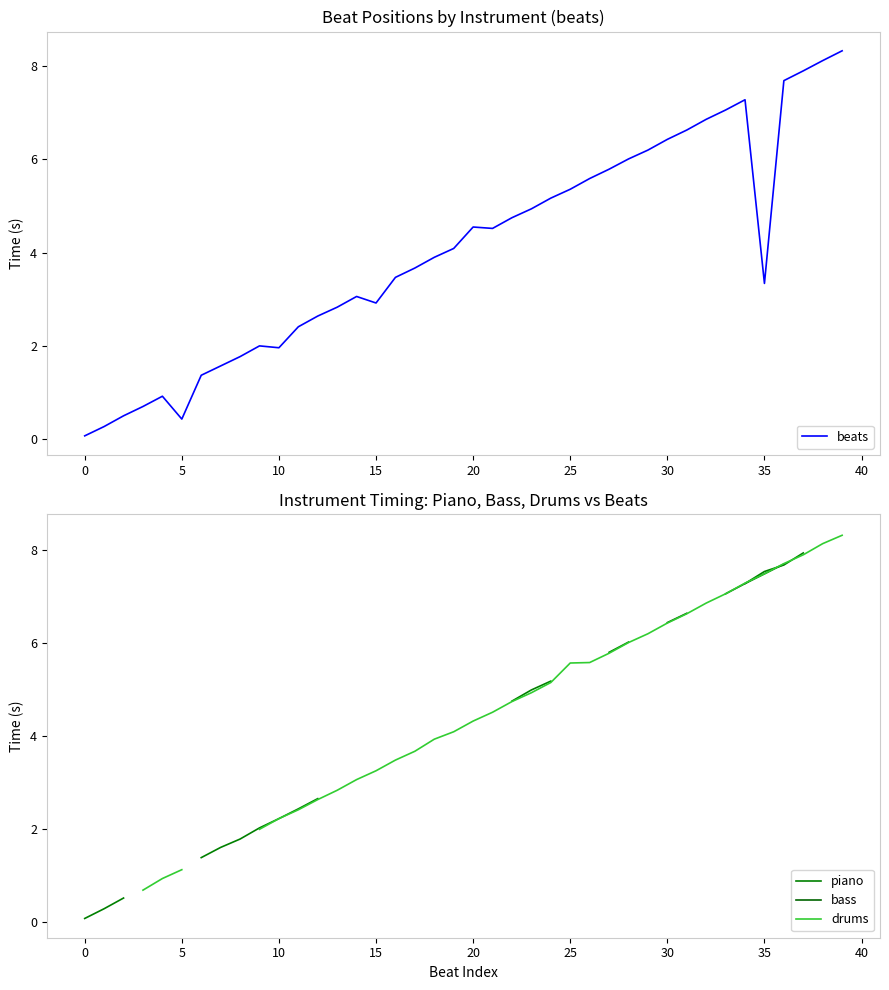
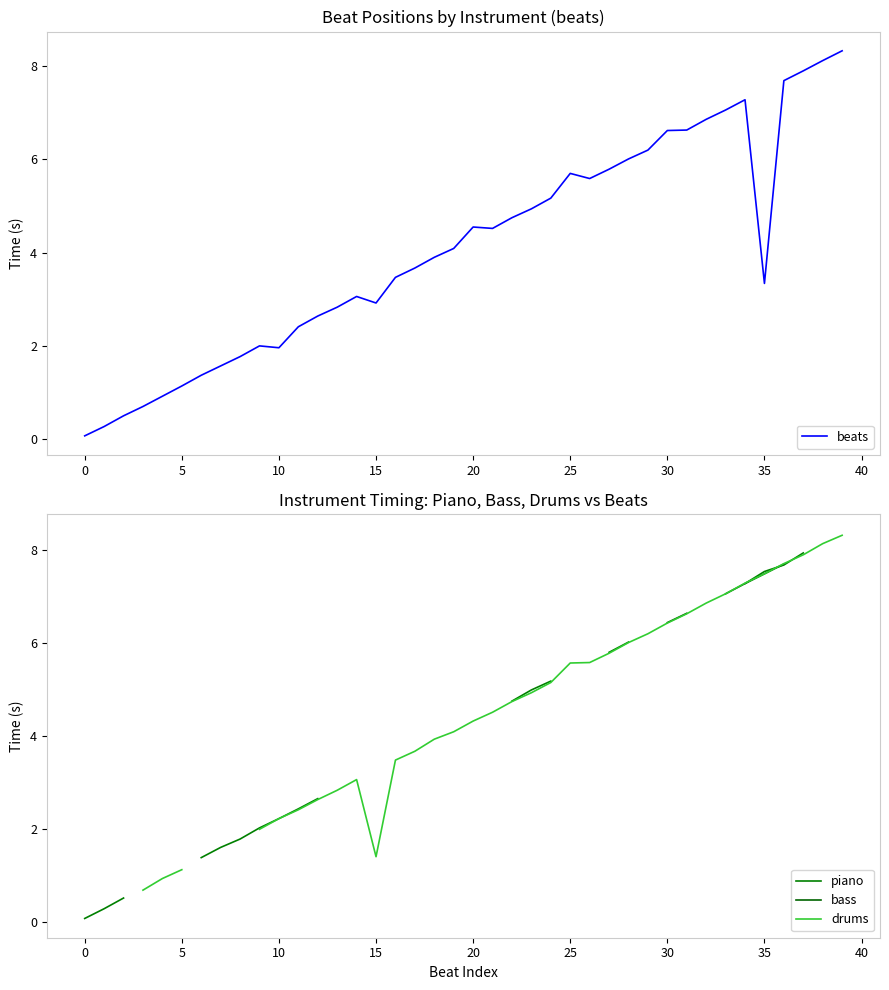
Beat Positions by Instrument (beats), 5: 0.4 -> 1.1
Beat Positions by Instrument (beats), 25: 5.4 -> 5.7
Beat Positions by Instrument (beats), 30: 6.4 -> 6.6
Instrument Timing: Piano, Bass, Drums vs Beats, drums, 15: 3.3 -> 1.4
